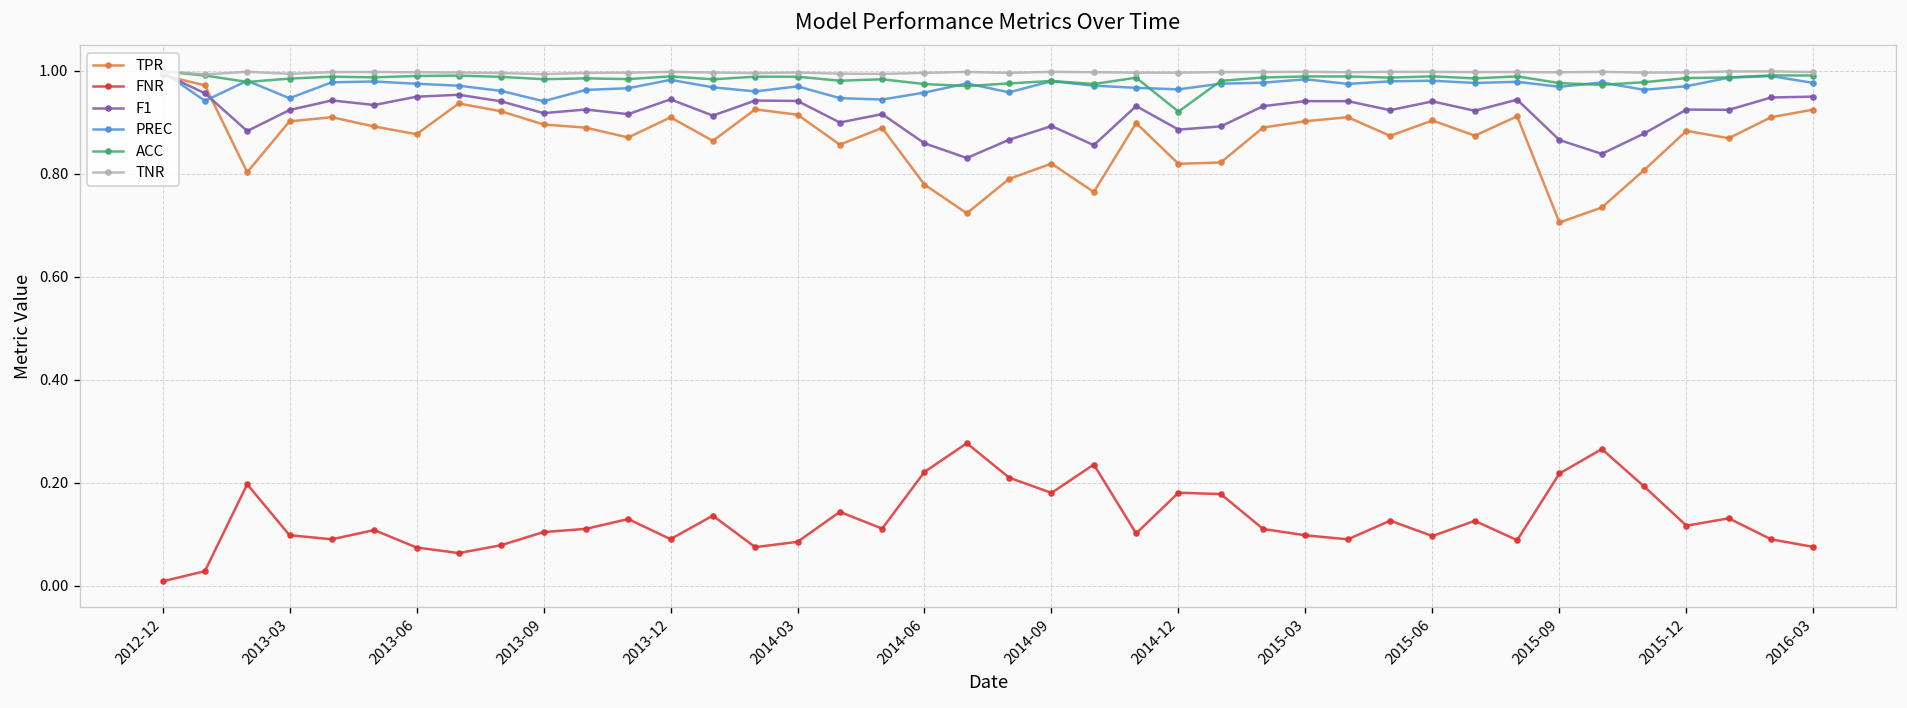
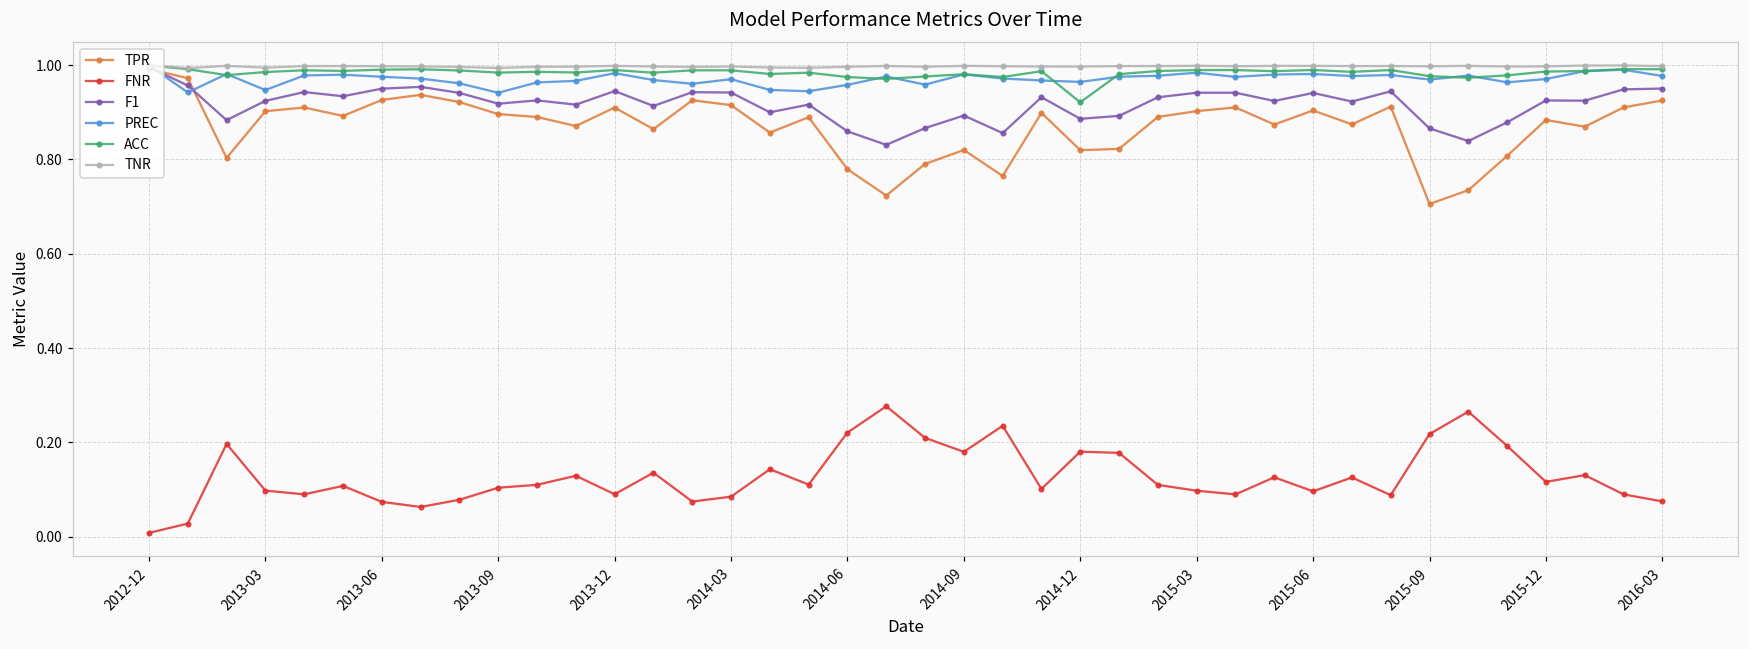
TPR, 2013-06: 0.88 -> 0.93
